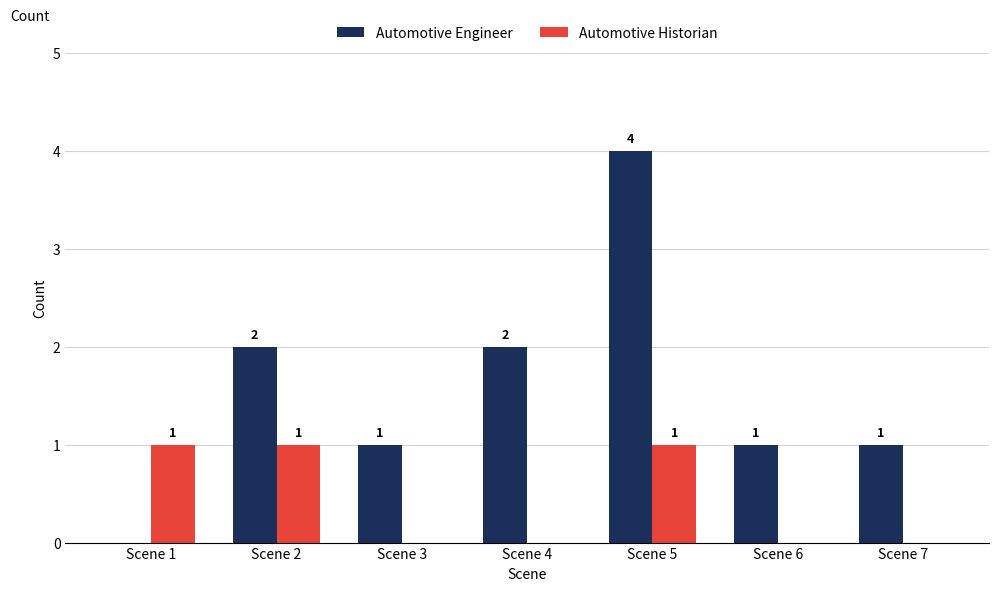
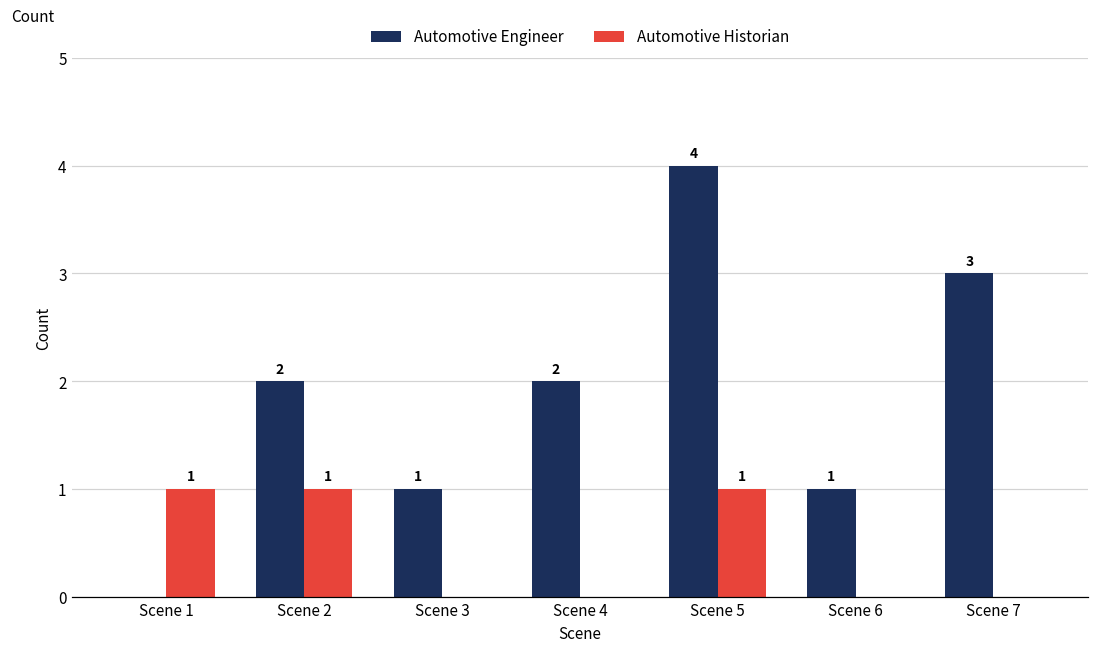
Automotive Engineer, Scene 7: 1 -> 3
